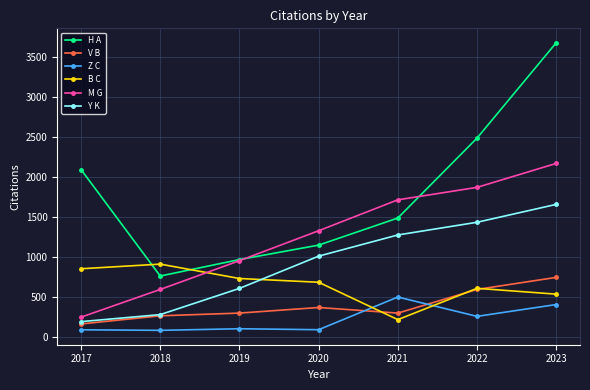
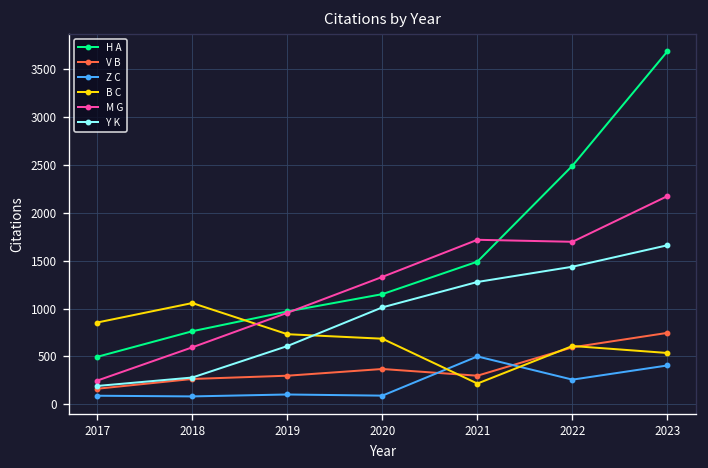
H A, 2017: 2100 -> 500
B C, 2018: 900 -> 1100
M G, 2022: 1900 -> 1700
